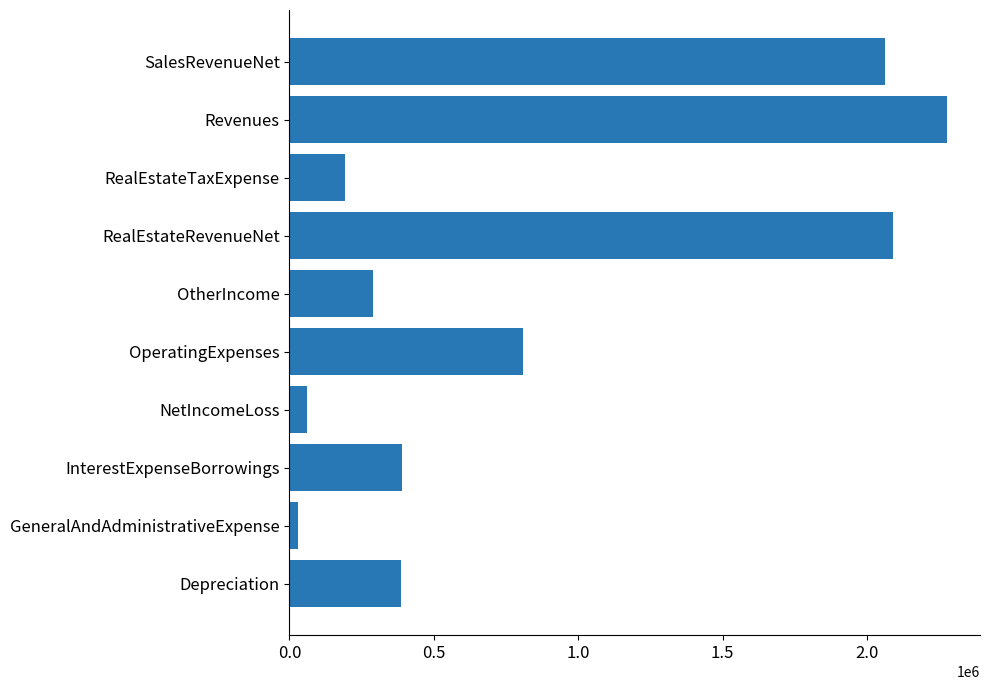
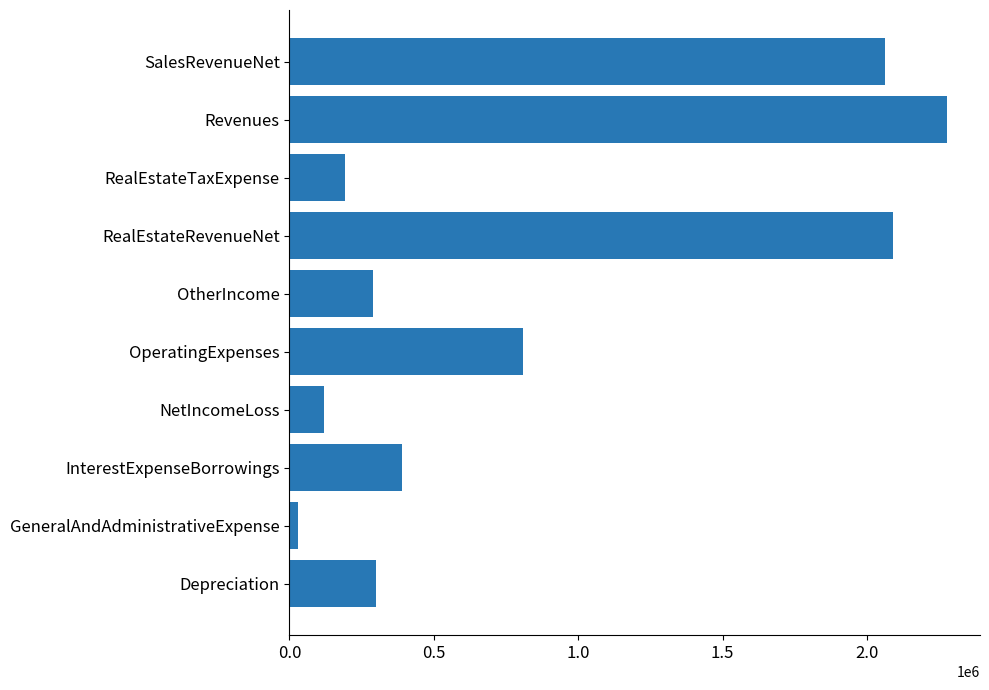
NetIncomeLoss: 60000 -> 120000
Depreciation: 380000 -> 300000
